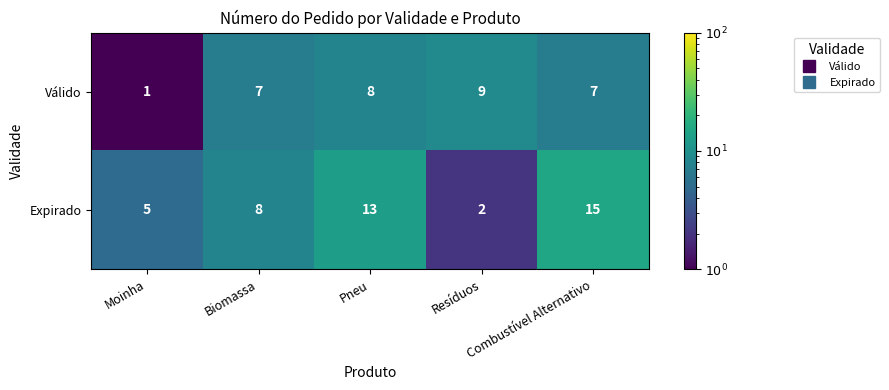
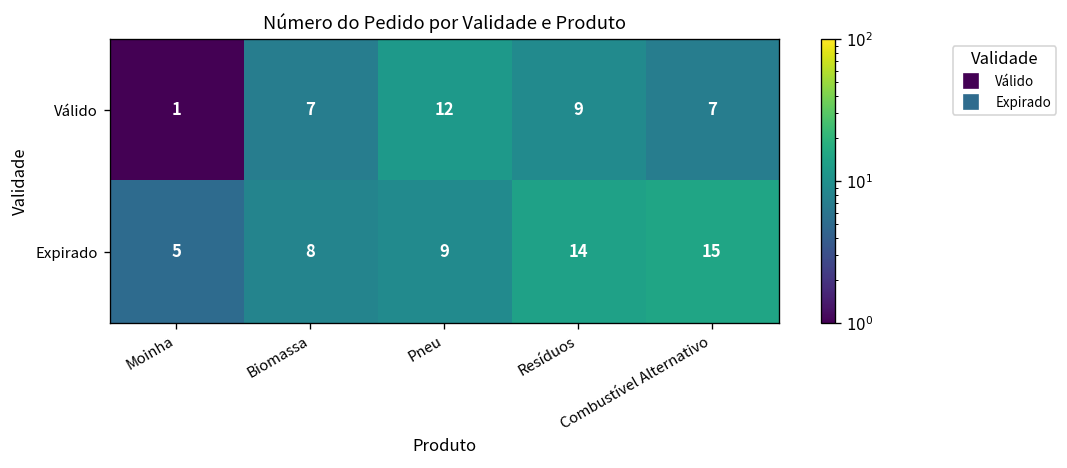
Válido, Pneu: 8 -> 12
Expirado, Pneu: 13 -> 9
Expirado, Resíduos: 2 -> 14
